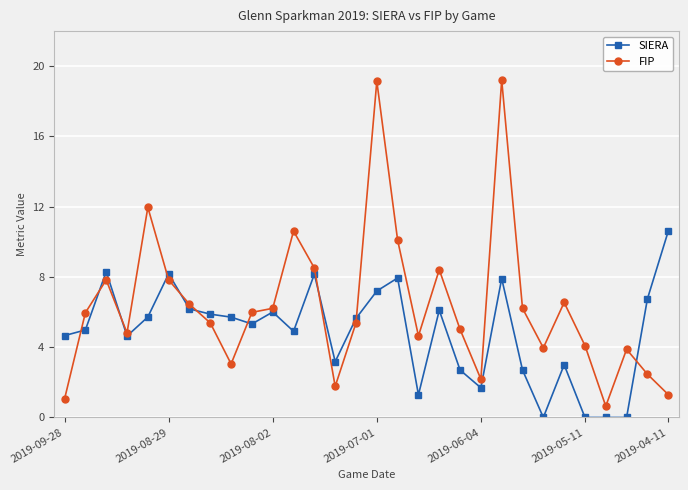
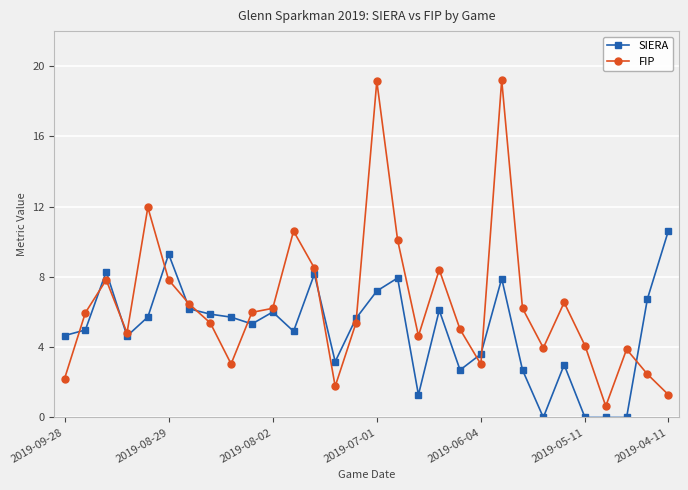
FIP, 2019-09-28: 1.1 -> 2.2
SIERA, 2019-08-29: 8.2 -> 9.3
SIERA, 2019-06-04: 1.7 -> 3.6
FIP, 2019-06-04: 2.2 -> 3.0
